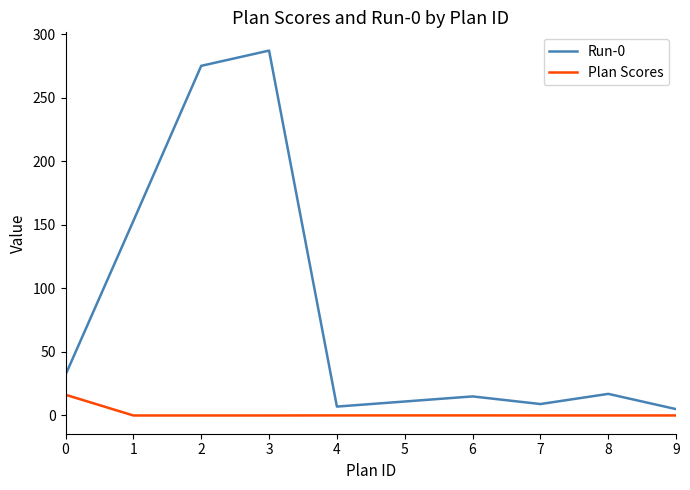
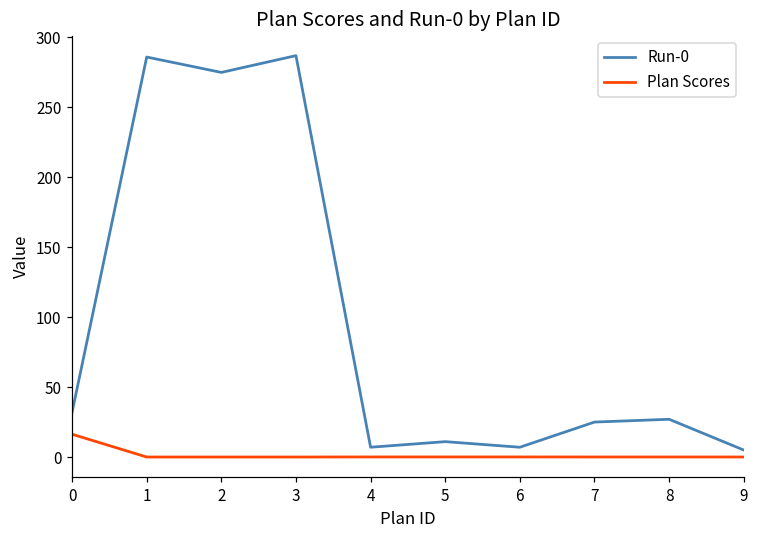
Run-0, 1: 153 -> 286
Run-0, 6: 15 -> 7
Run-0, 7: 9 -> 25
Run-0, 8: 17 -> 27
